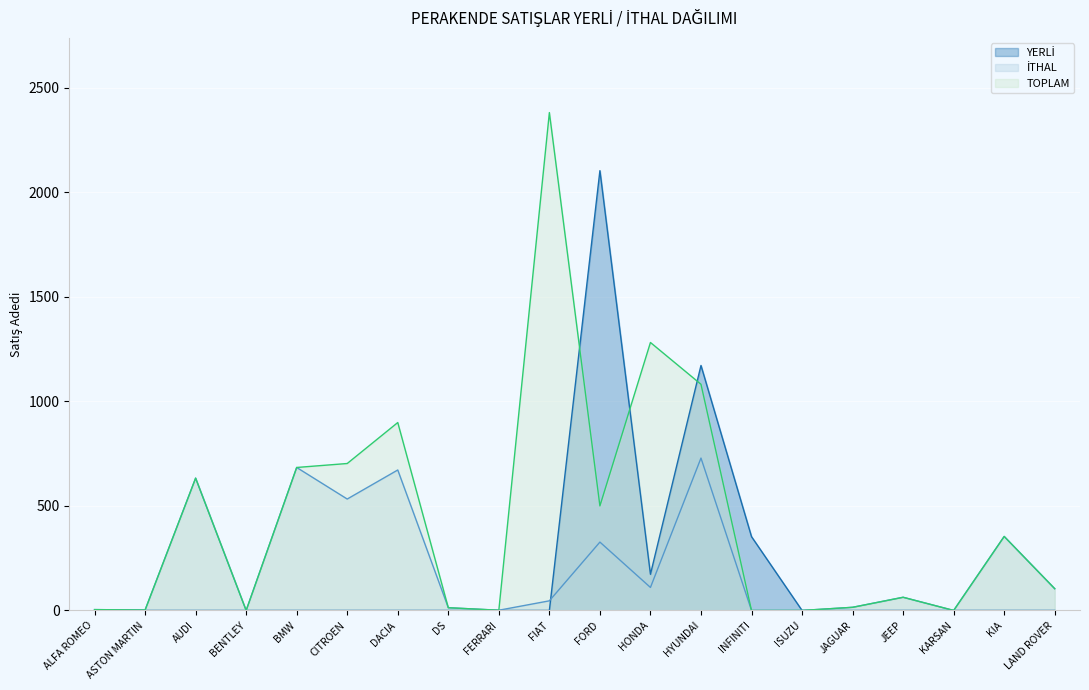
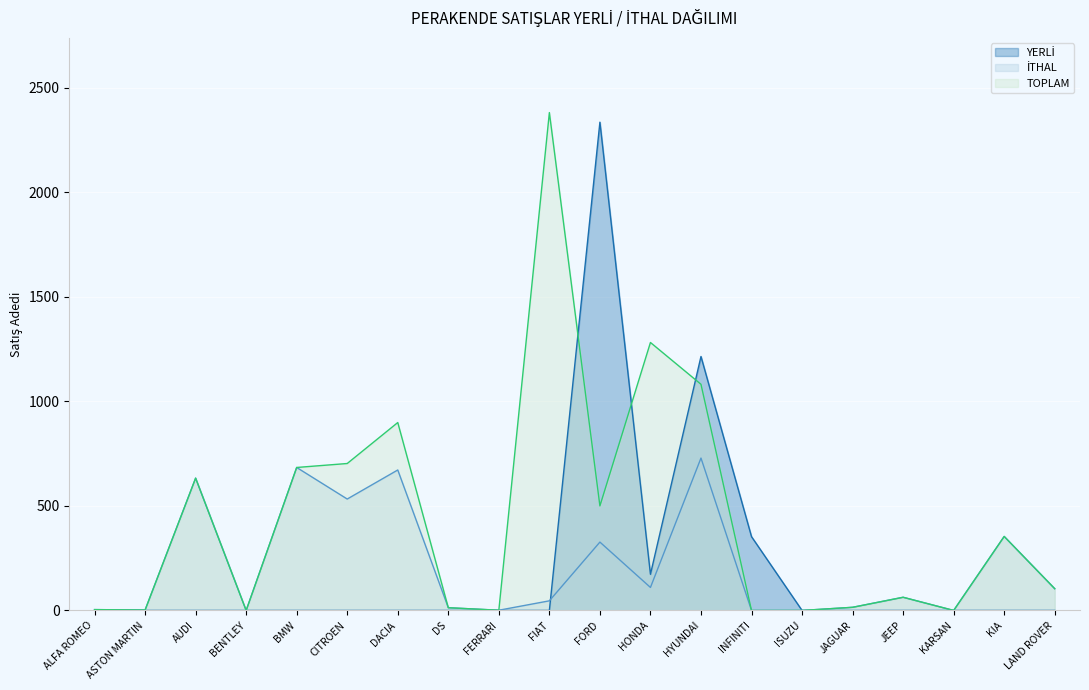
YERLİ, FORD: 2100 -> 2340
YERLİ, HYUNDAI: 1170 -> 1220
